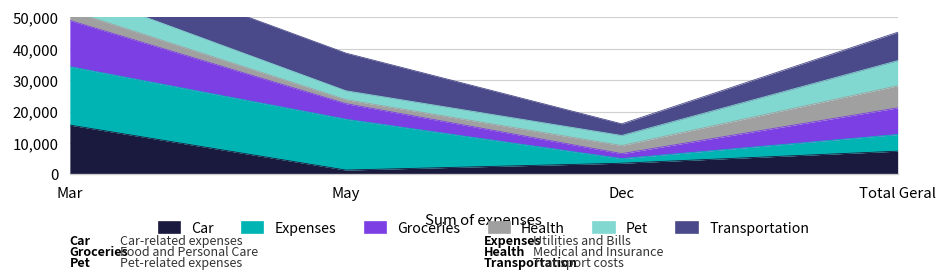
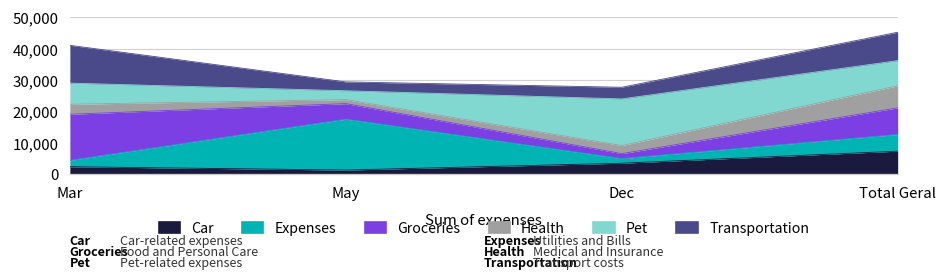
Car, Mar: 16,000 -> 2,000
Expenses, Mar: 19,000 -> 2,000
Transportation, May: 12,000 -> 3,000
Pet, Dec: 3,000 -> 15,000
